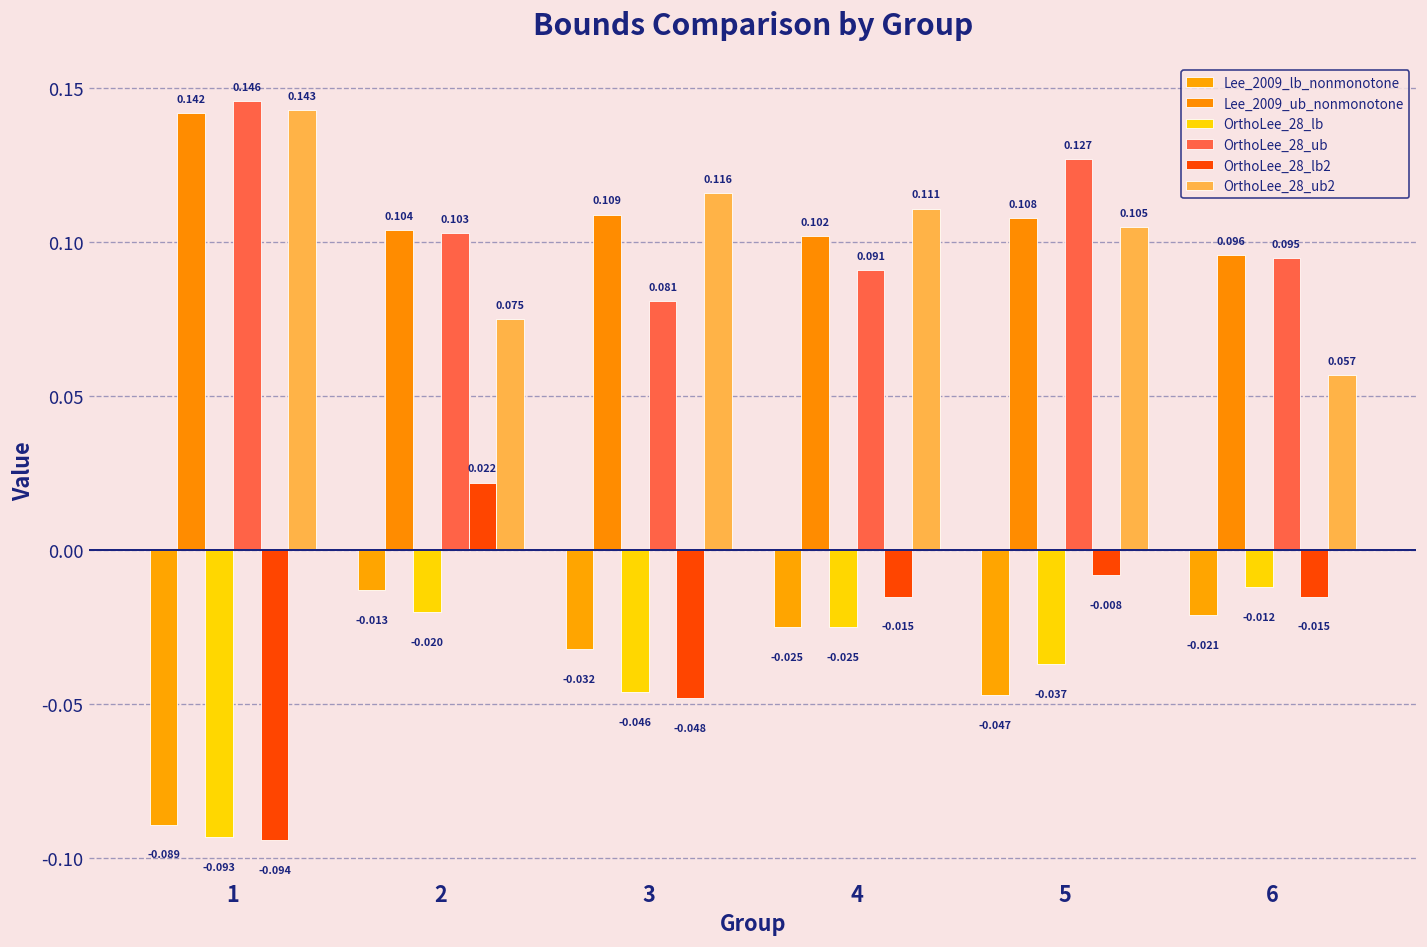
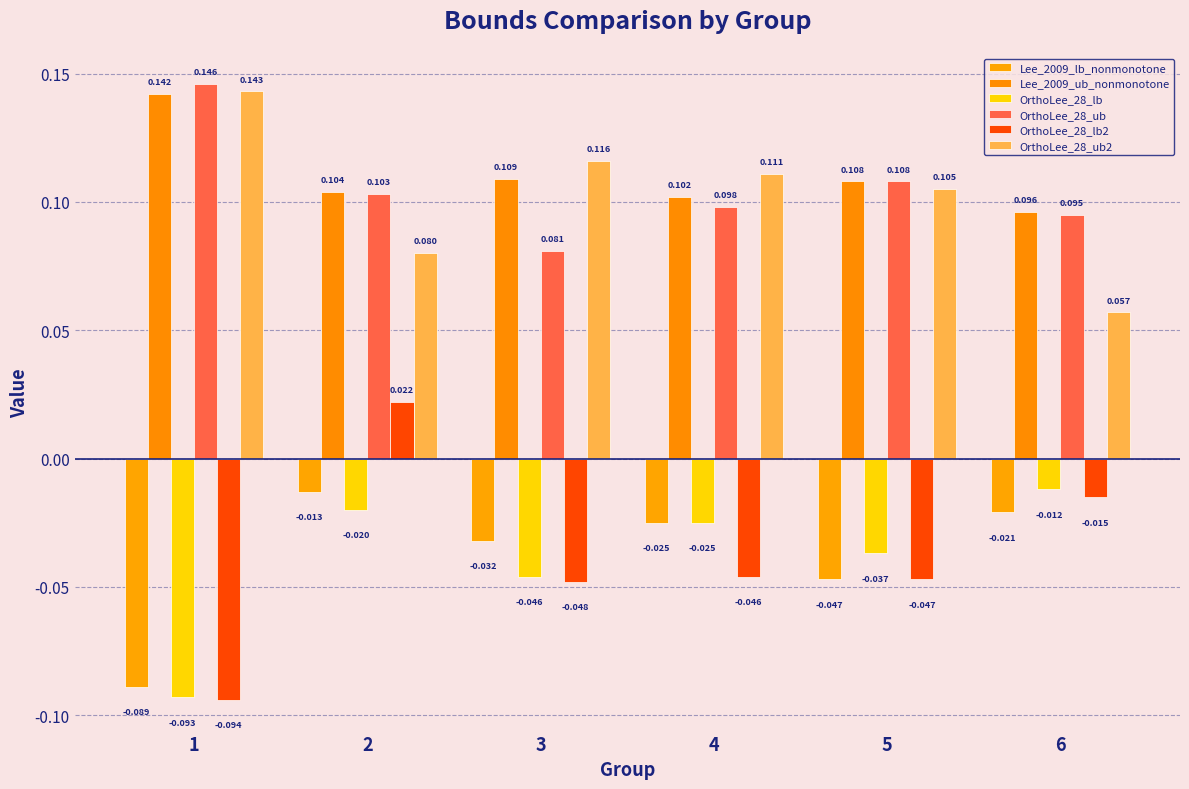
OrthoLee_28_ub2, 2: 0.075 -> 0.080
OrthoLee_28_ub, 4: 0.091 -> 0.098
OrthoLee_28_lb2, 4: -0.015 -> -0.046
OrthoLee_28_ub, 5: 0.127 -> 0.108
OrthoLee_28_lb2, 5: -0.008 -> -0.047
